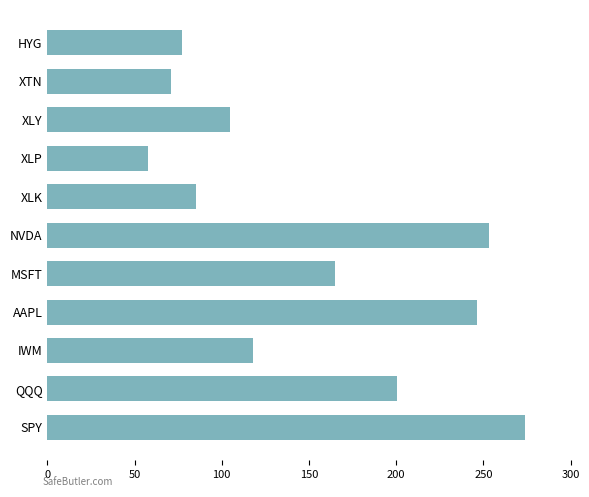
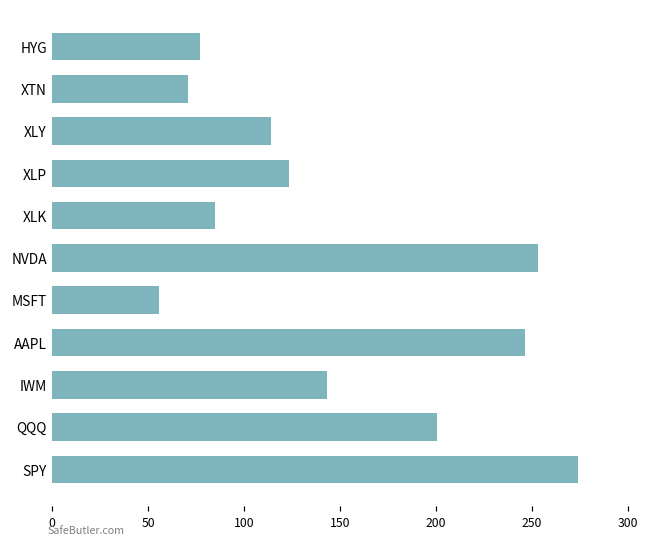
XLY: 105 -> 114
XLP: 58 -> 123
MSFT: 165 -> 56
IWM: 118 -> 143
